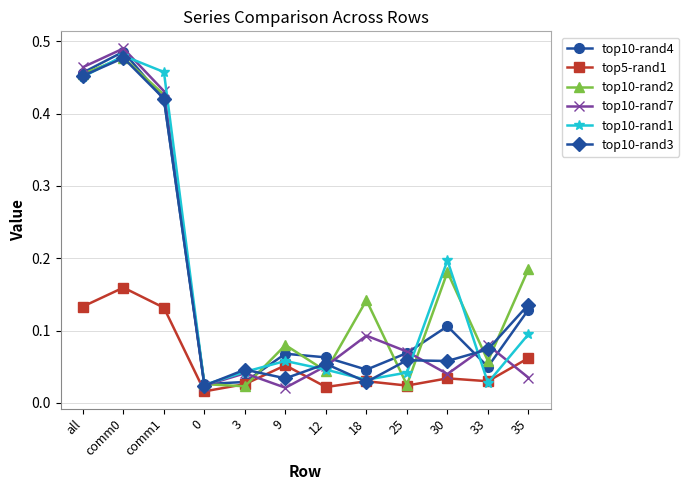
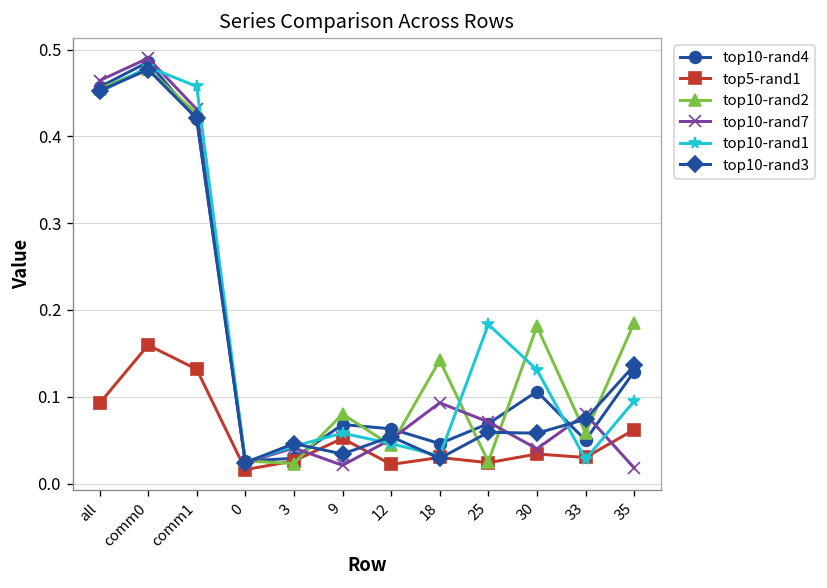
top5-rand1, all: 0.13 -> 0.09
top10-rand1, 25: 0.04 -> 0.18
top10-rand1, 30: 0.20 -> 0.13
top10-rand7, 35: 0.04 -> 0.02
